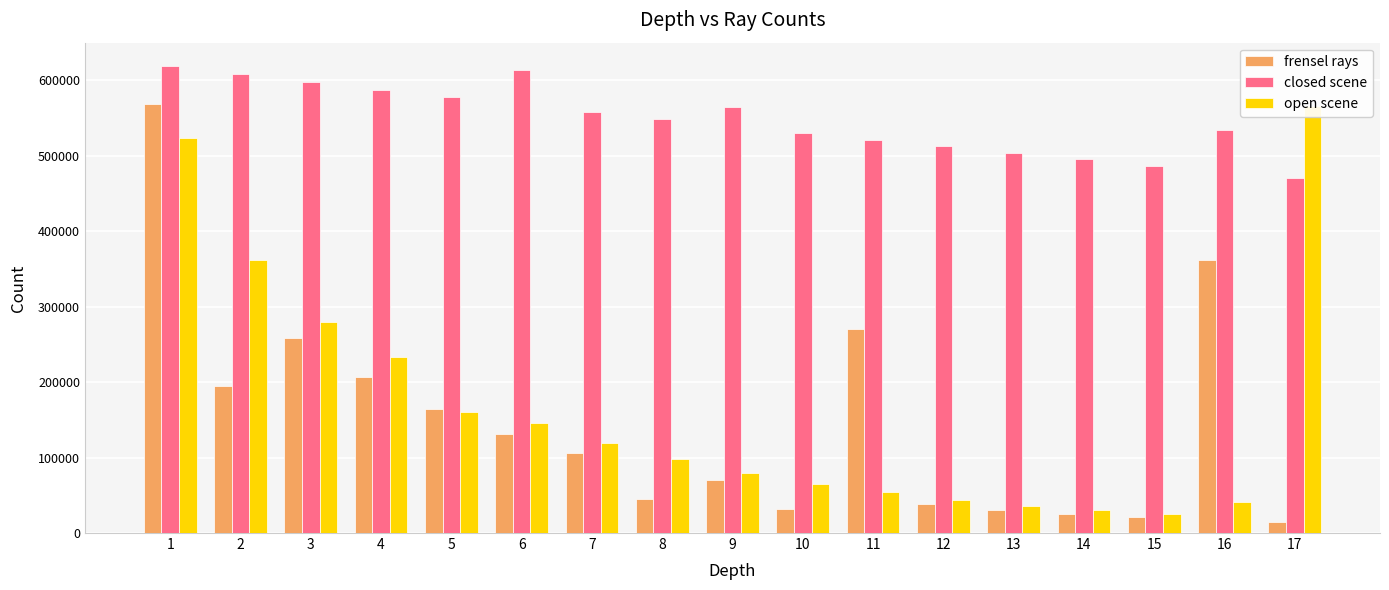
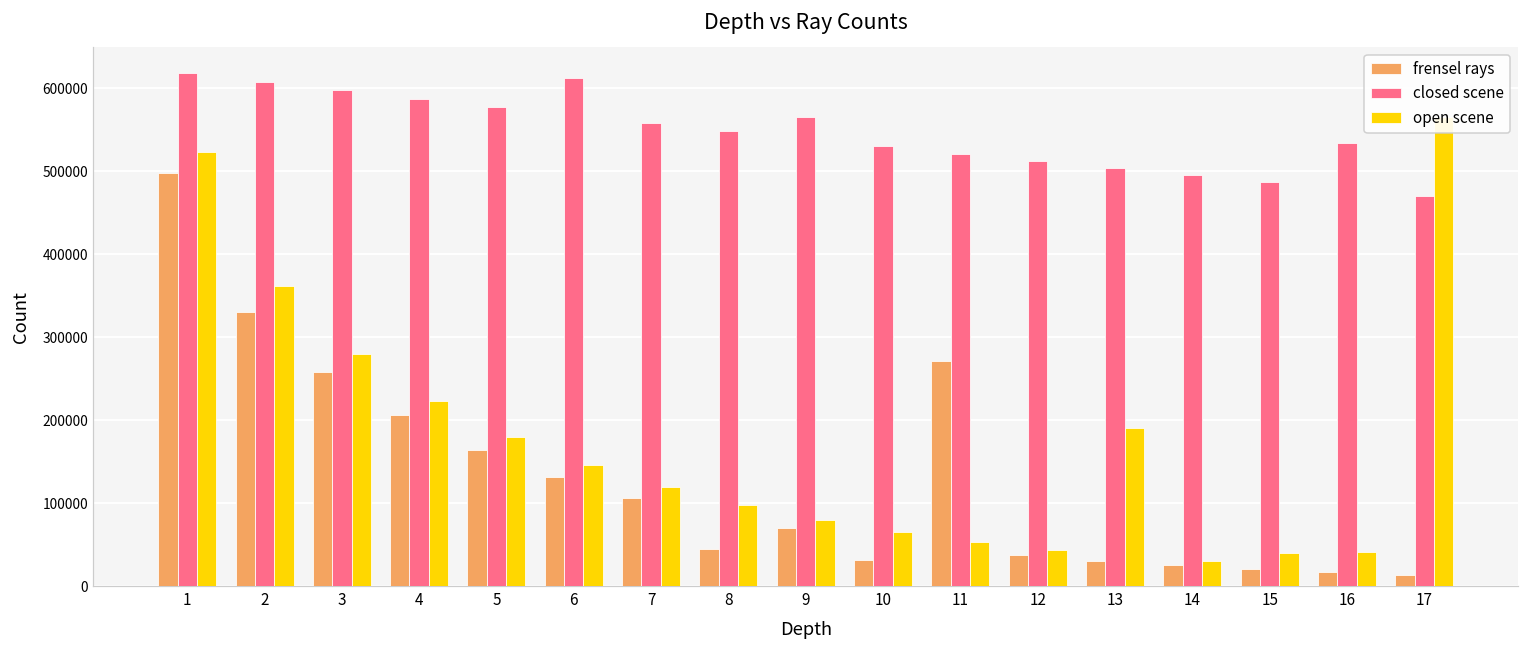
frensel rays, 1: 570000 -> 500000
frensel rays, 2: 190000 -> 330000
open scene, 4: 230000 -> 220000
open scene, 5: 160000 -> 180000
open scene, 13: 40000 -> 190000
open scene, 15: 20000 -> 40000
frensel rays, 16: 360000 -> 20000
